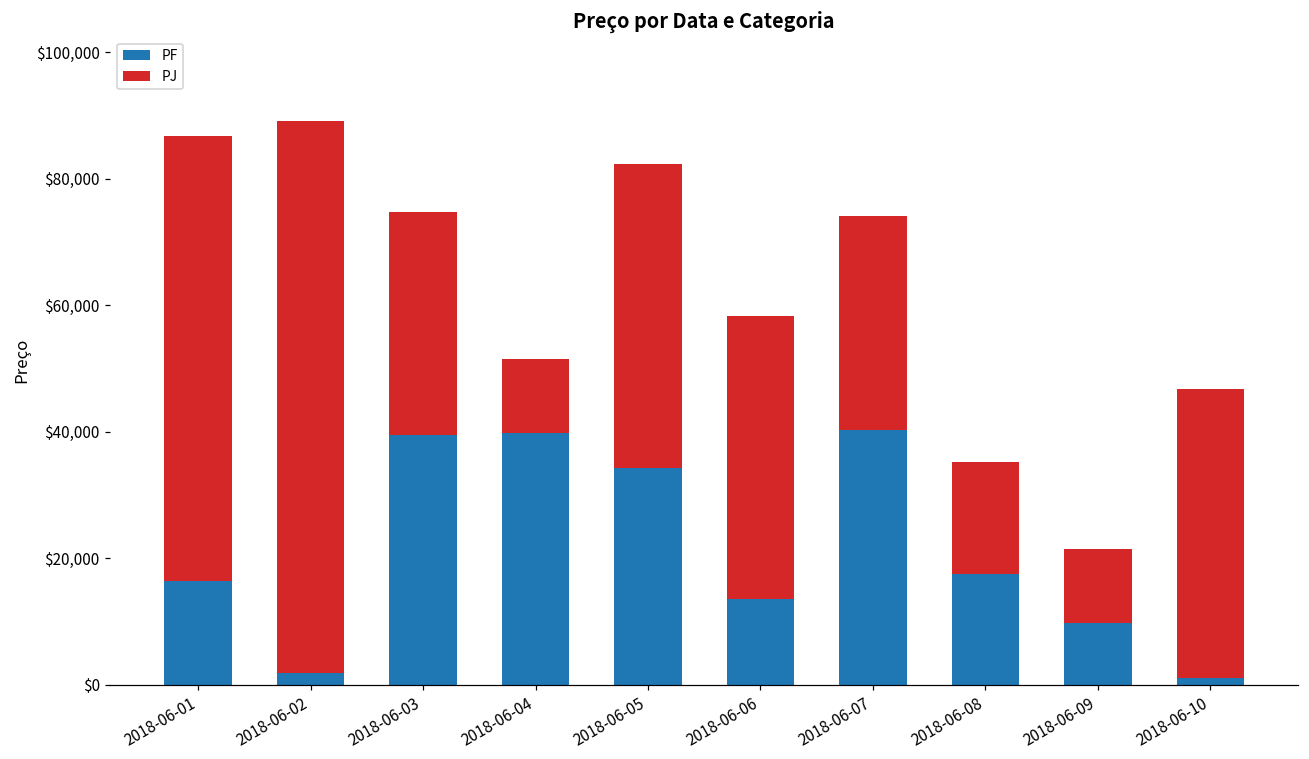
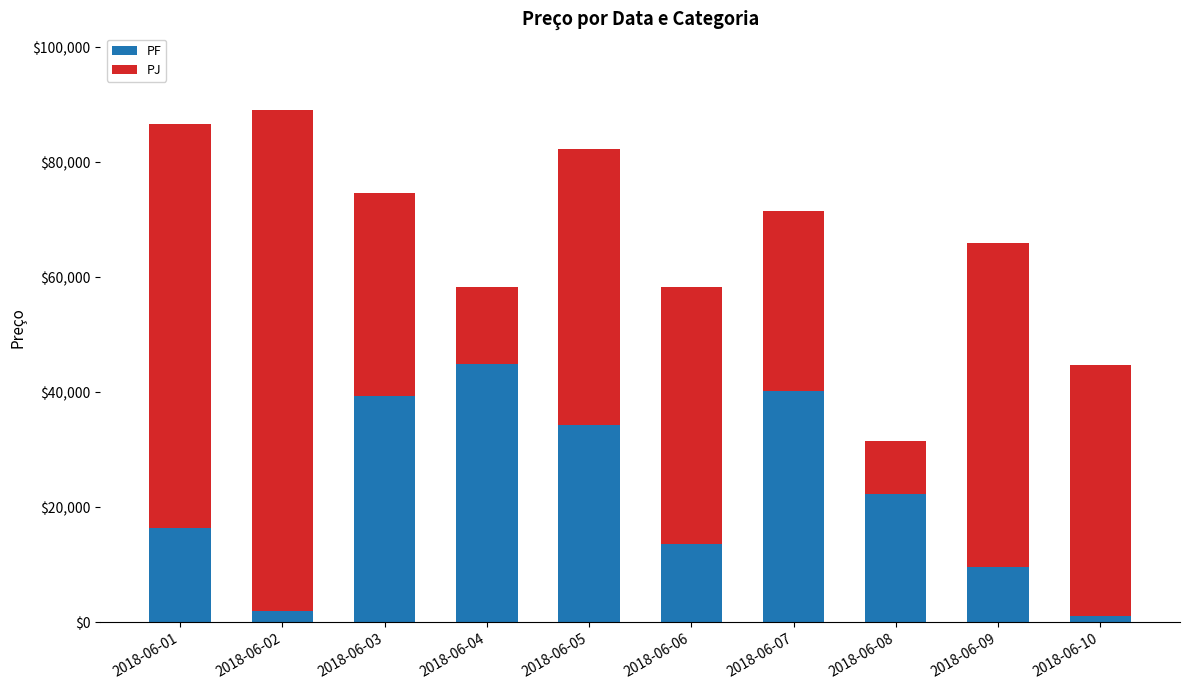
PF, 2018-06-04: $40,000 -> $45,000
PJ, 2018-06-04: $12,000 -> $13,000
PJ, 2018-06-07: $34,000 -> $31,000
PF, 2018-06-08: $17,000 -> $22,000
PJ, 2018-06-08: $18,000 -> $9,000
PJ, 2018-06-09: $12,000 -> $56,000
PJ, 2018-06-10: $46,000 -> $44,000
